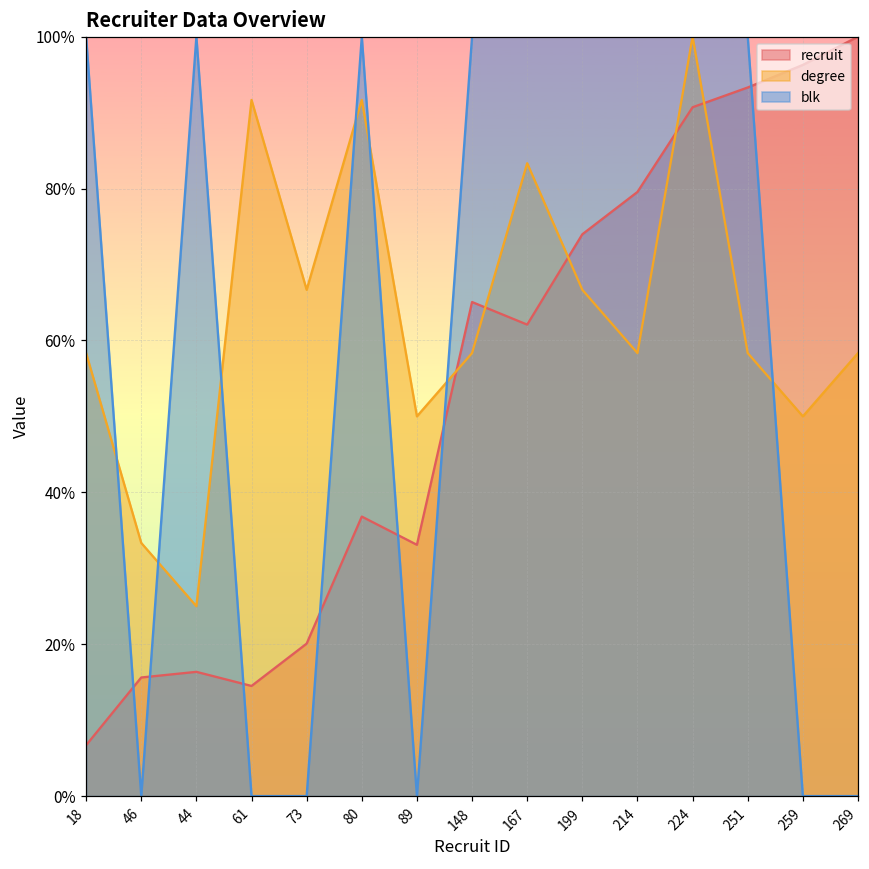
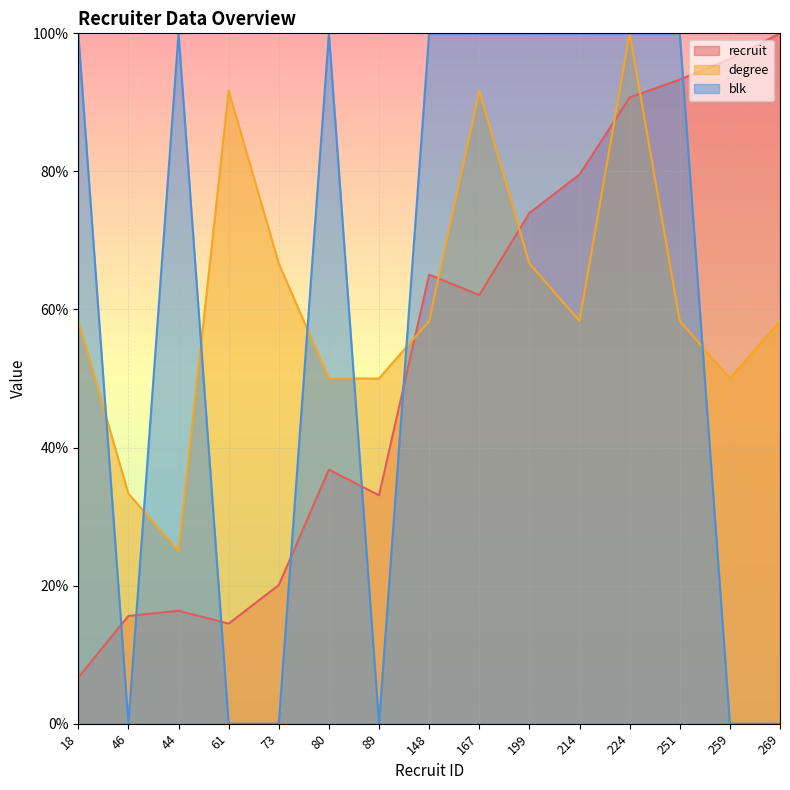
degree, 80: 92% -> 50%
degree, 167: 83% -> 92%
